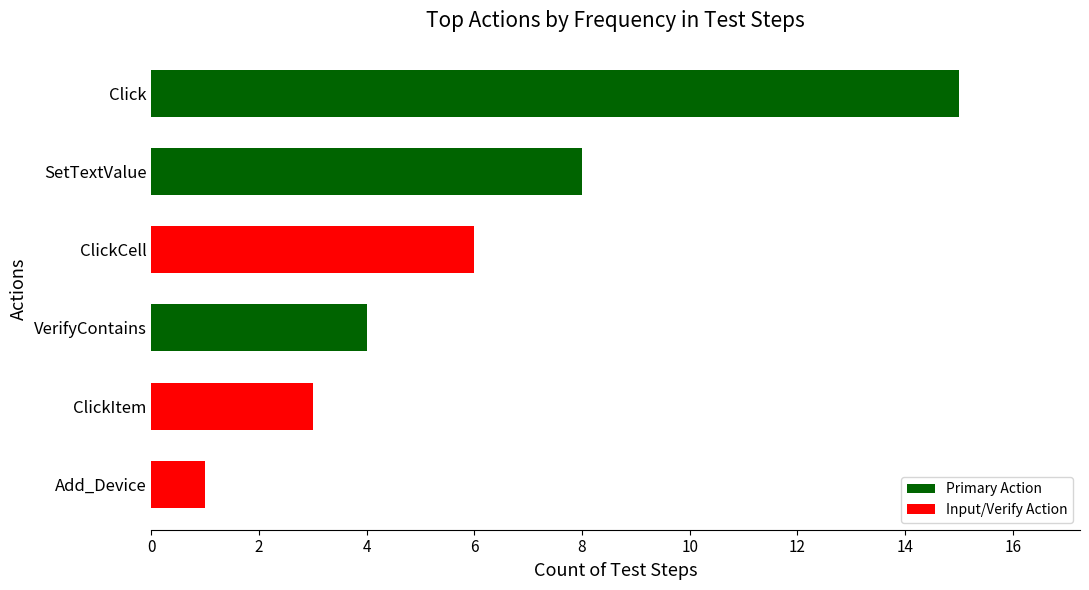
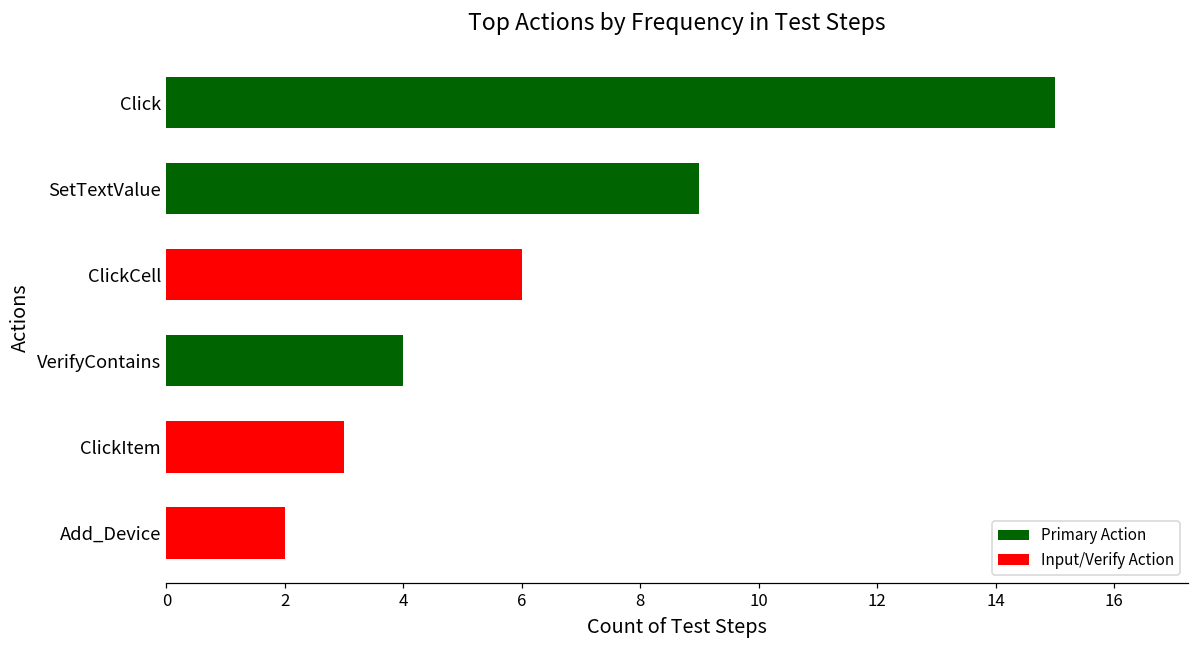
SetTextValue: 8 -> 9
Add_Device: 1 -> 2
